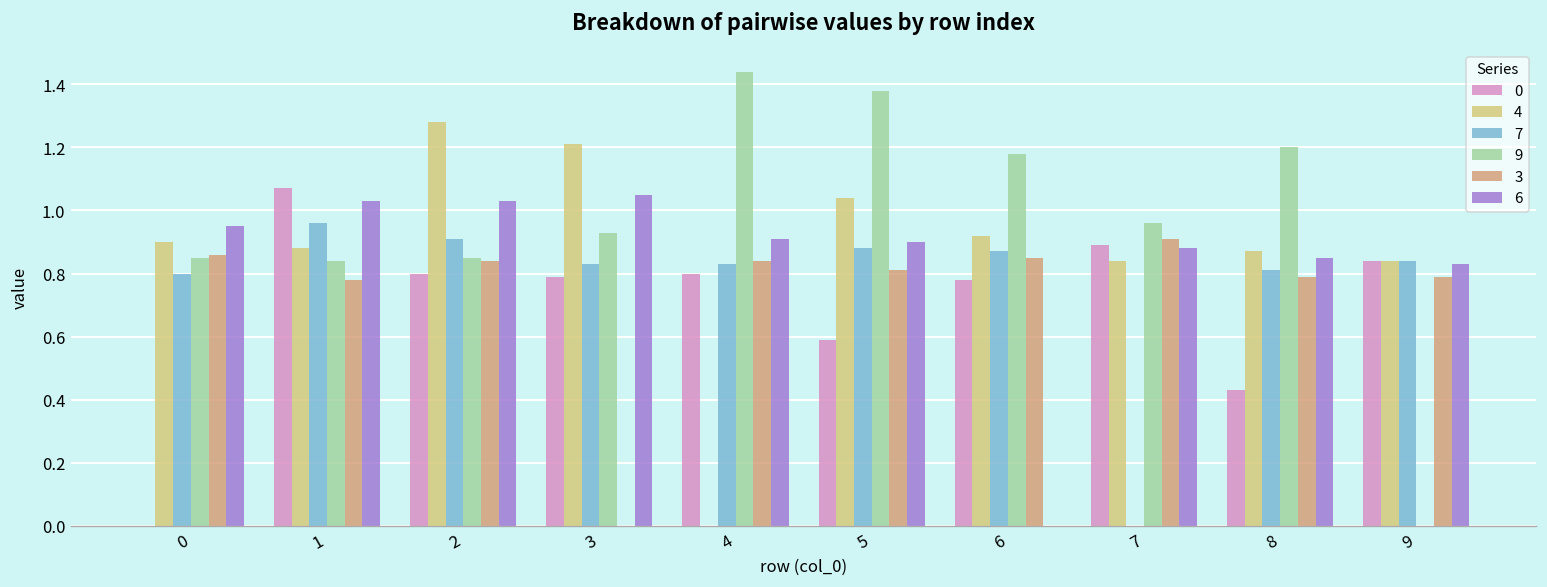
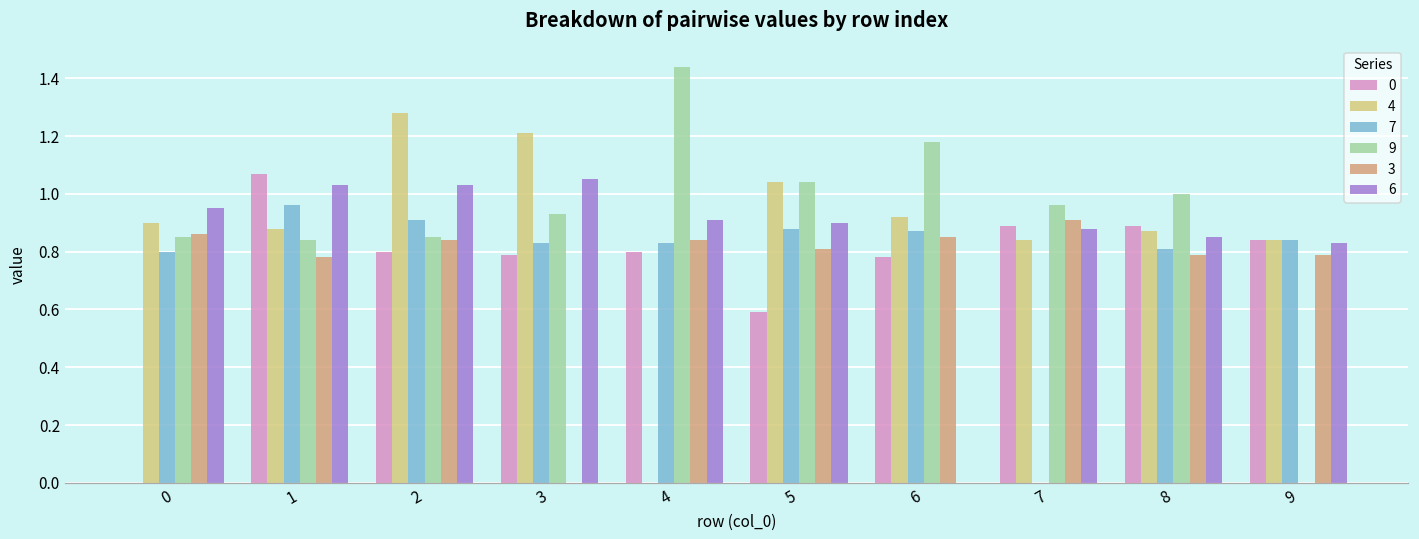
9, 5: 1.38 -> 1.04
0, 8: 0.43 -> 0.89
9, 8: 1.2 -> 1.0
